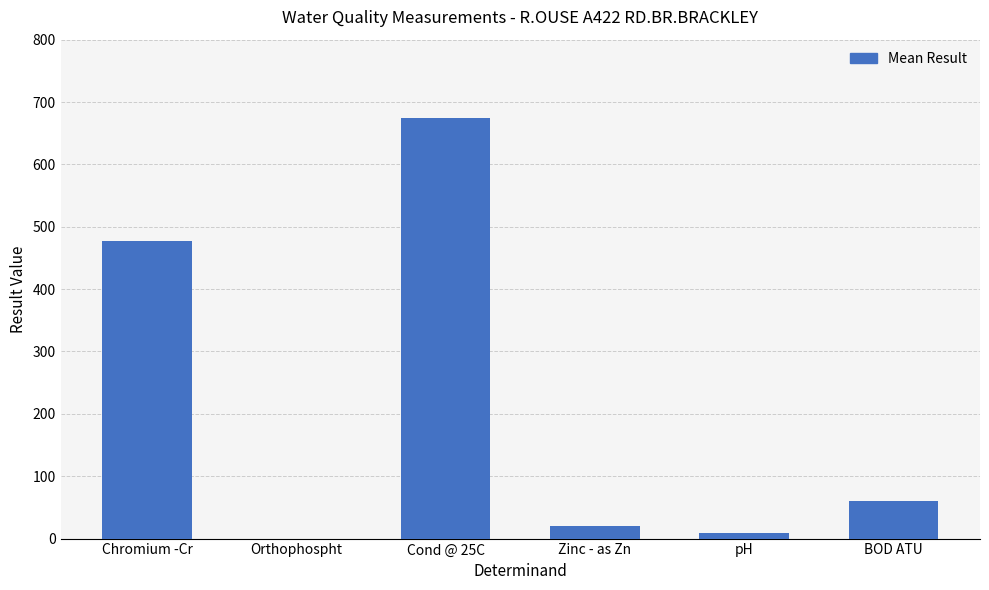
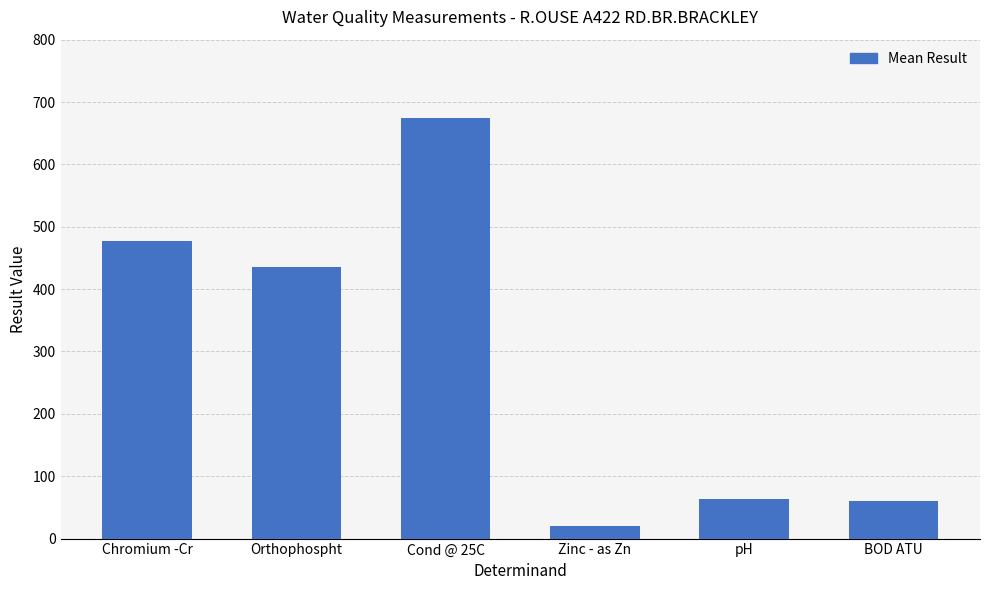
Orthophospht: 0 -> 440
pH: 10 -> 60
